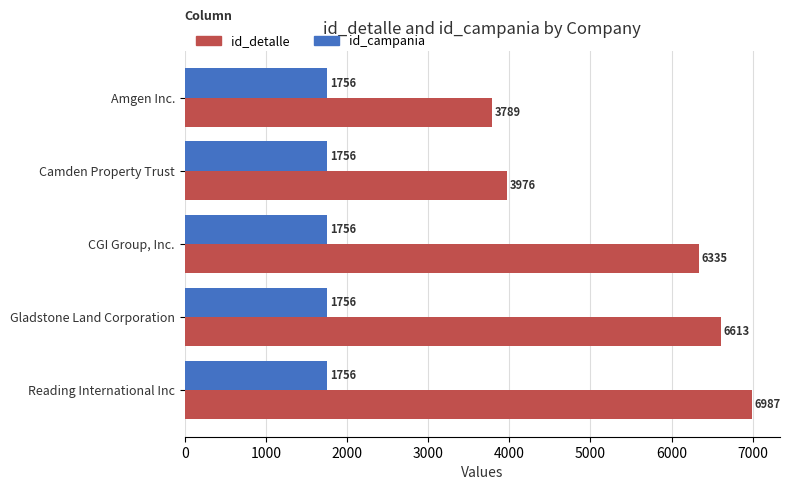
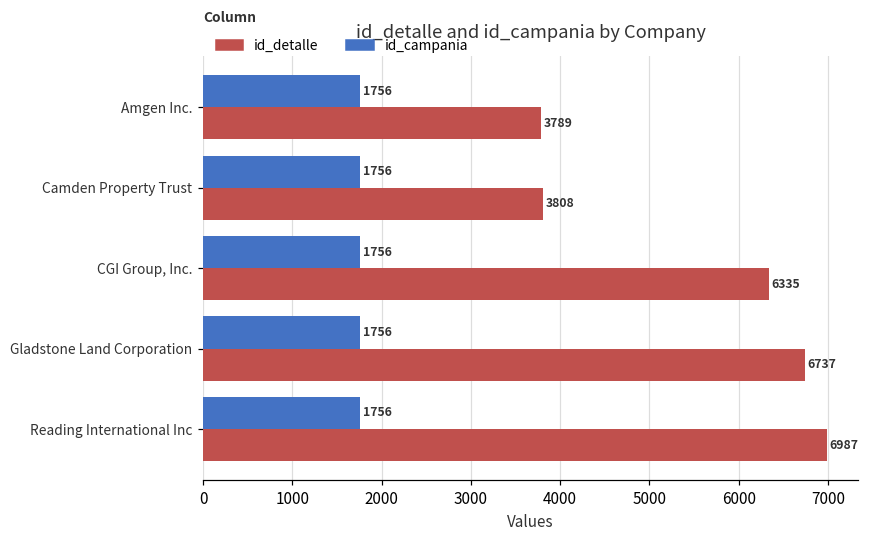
id_detalle, Camden Property Trust: 3976 -> 3808
id_detalle, Gladstone Land Corporation: 6613 -> 6737
